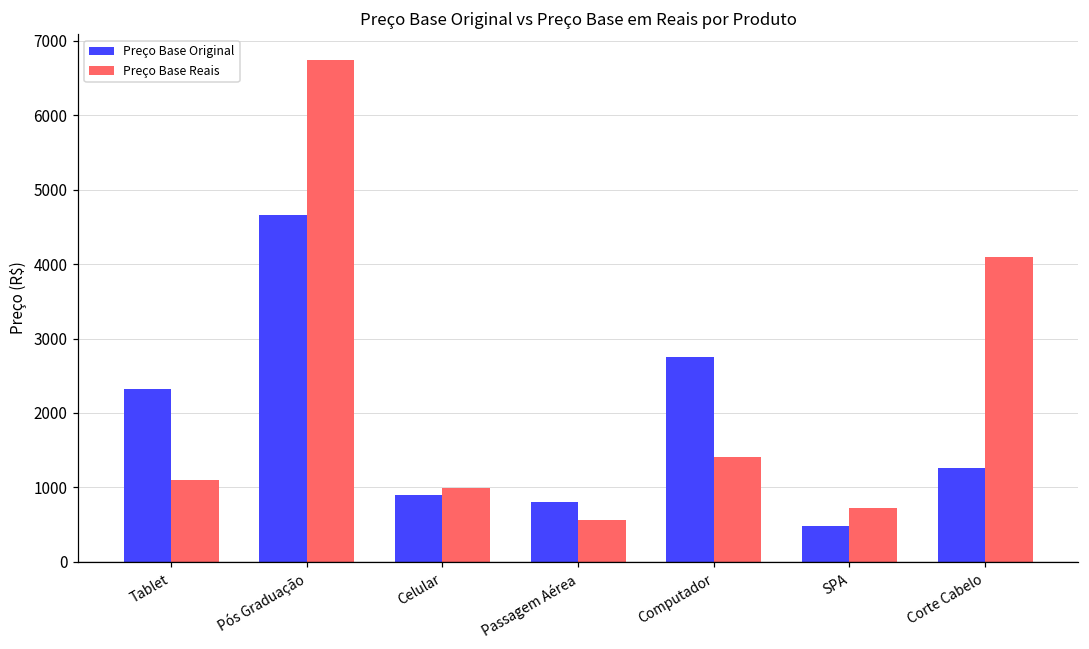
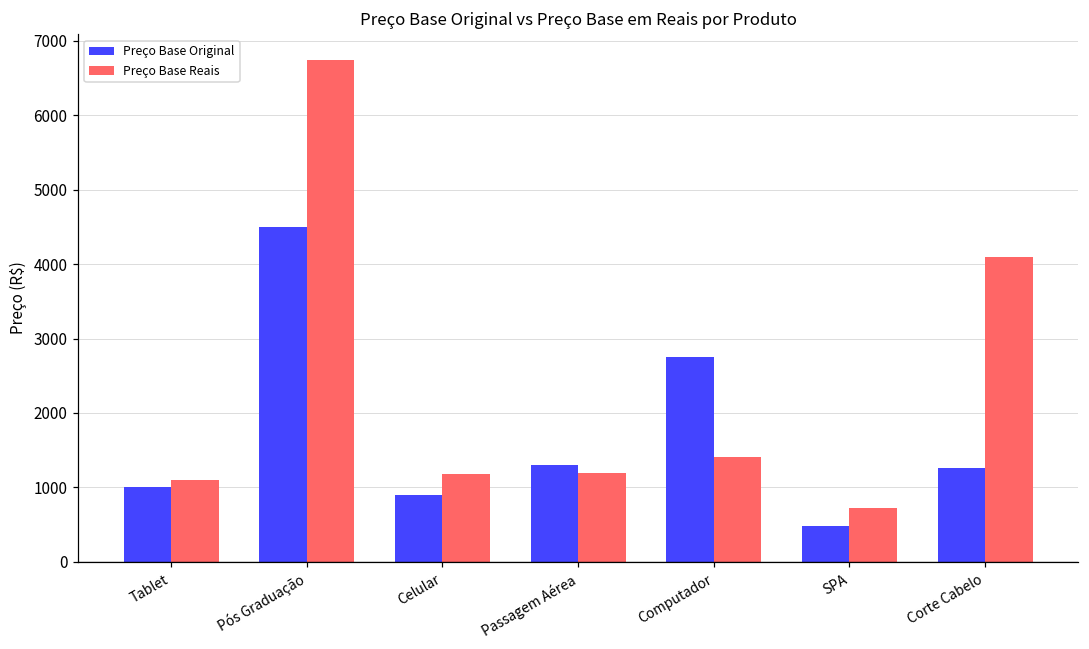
Preço Base Original, Tablet: 2300 -> 1000
Preço Base Original, Pós Graduação: 4700 -> 4500
Preço Base Reais, Celular: 1000 -> 1200
Preço Base Original, Passagem Aérea: 800 -> 1300
Preço Base Reais, Passagem Aérea: 600 -> 1200
